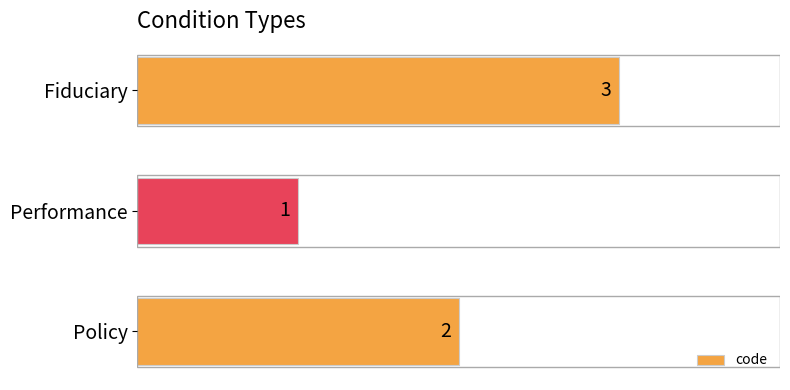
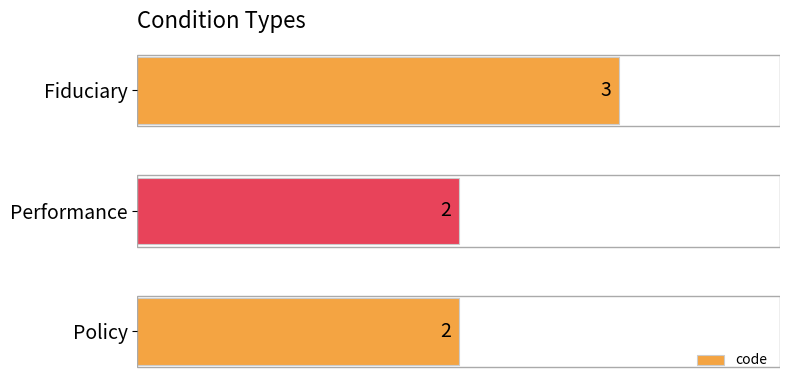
Performance: 1 -> 2
